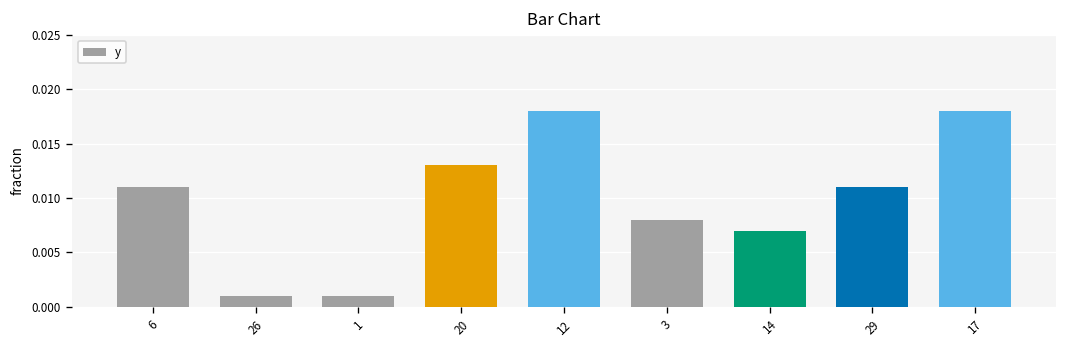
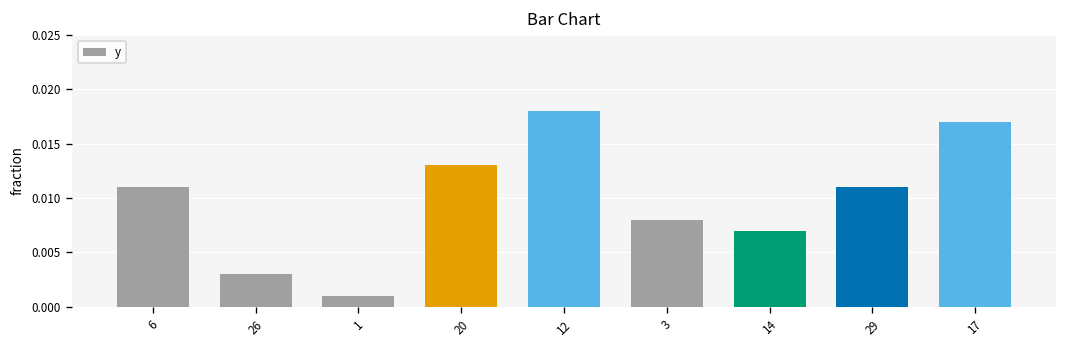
26: 0.001 -> 0.003
17: 0.018 -> 0.017
